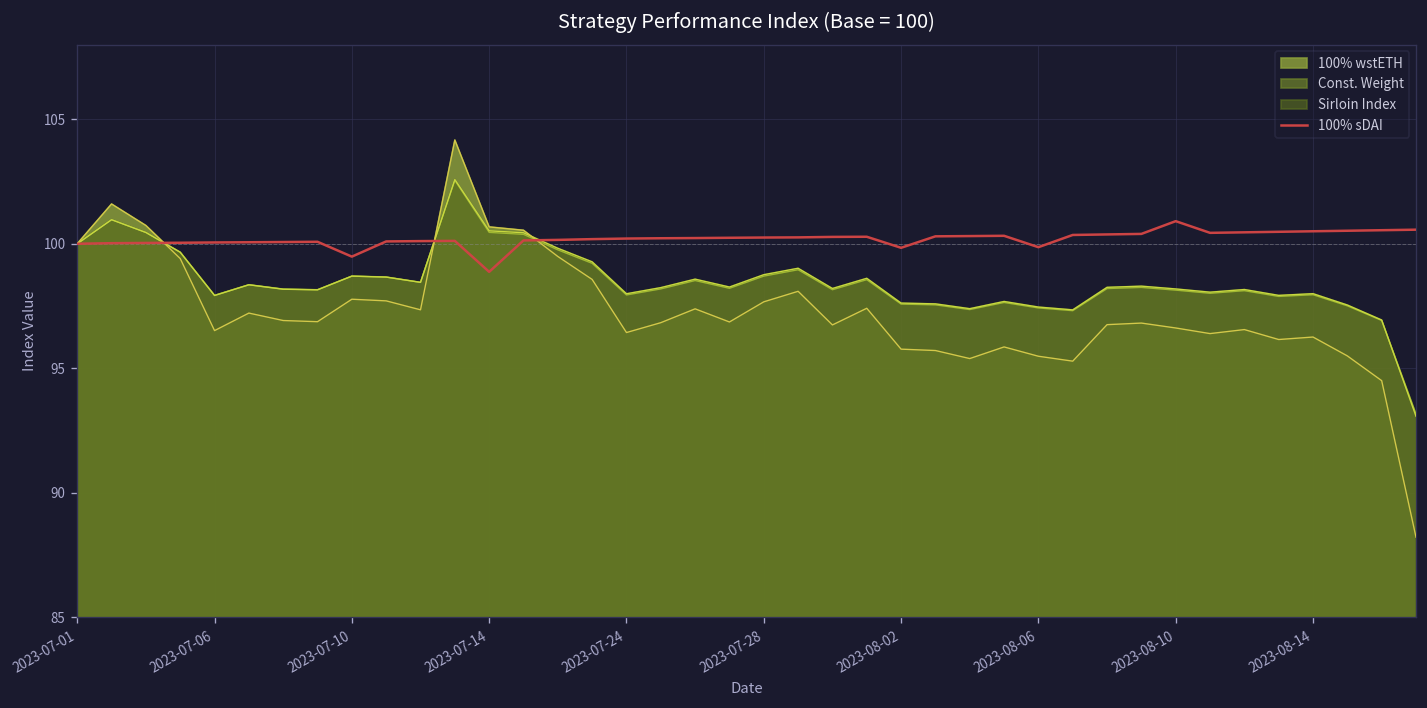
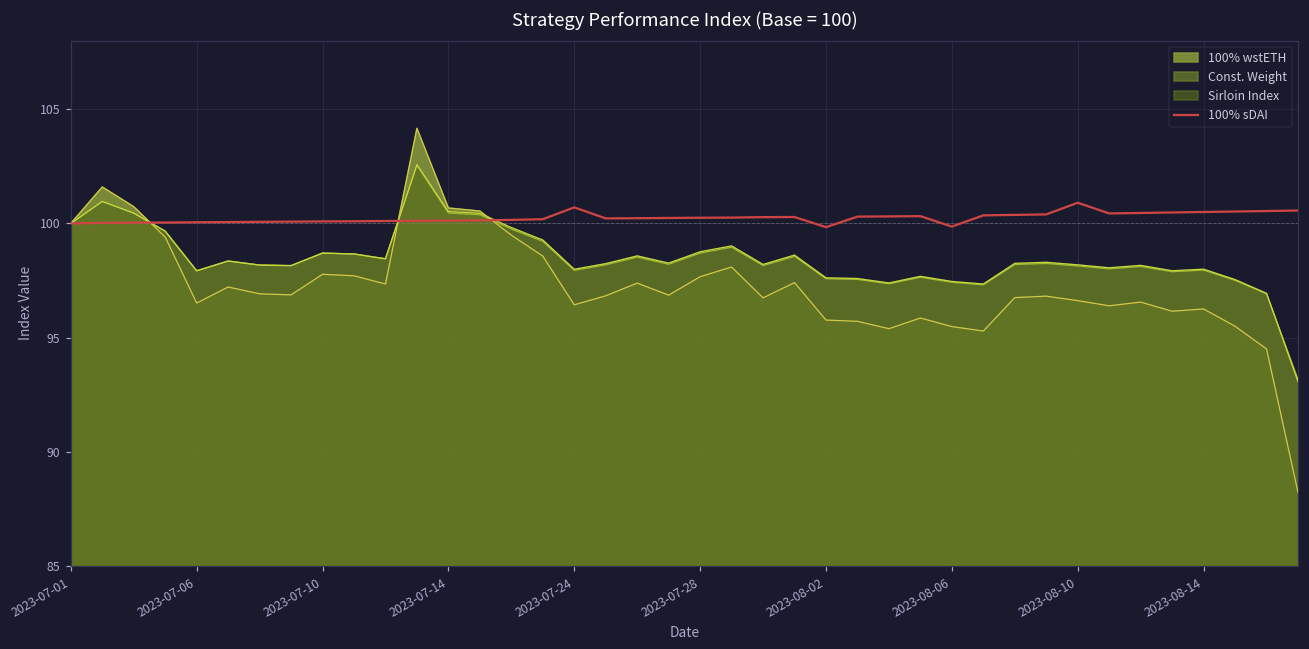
100% sDAI, 2023-07-10: 99.5 -> 100.1
100% sDAI, 2023-07-14: 98.9 -> 100.1
100% sDAI, 2023-07-24: 100.2 -> 100.7
